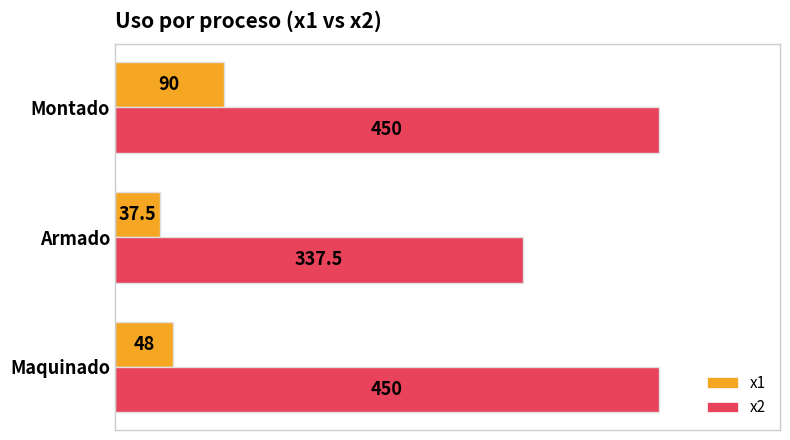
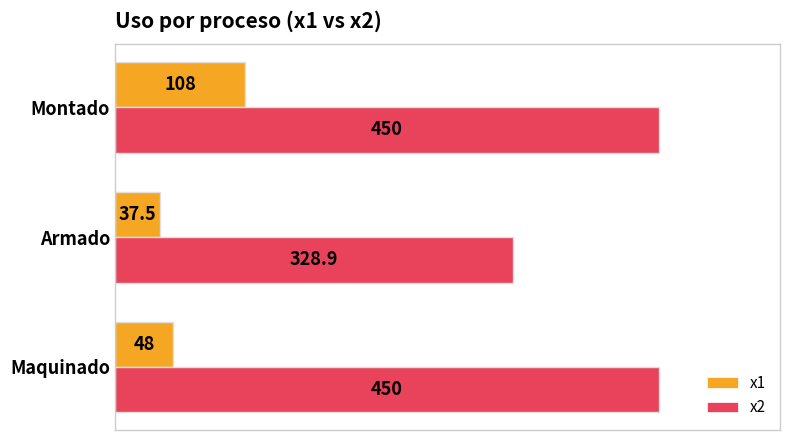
x1, Montado: 90 -> 108
x2, Armado: 337.5 -> 328.9
